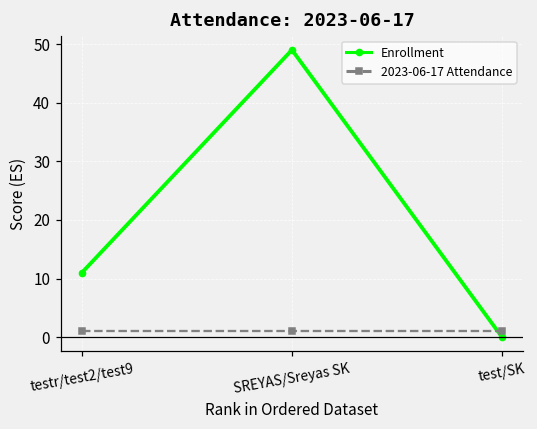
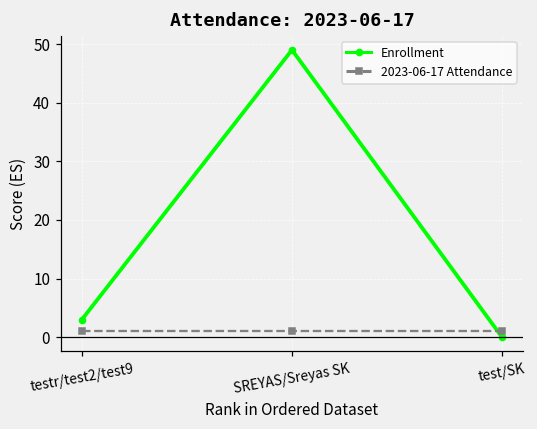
Enrollment, testr/test2/test9: 11 -> 3
